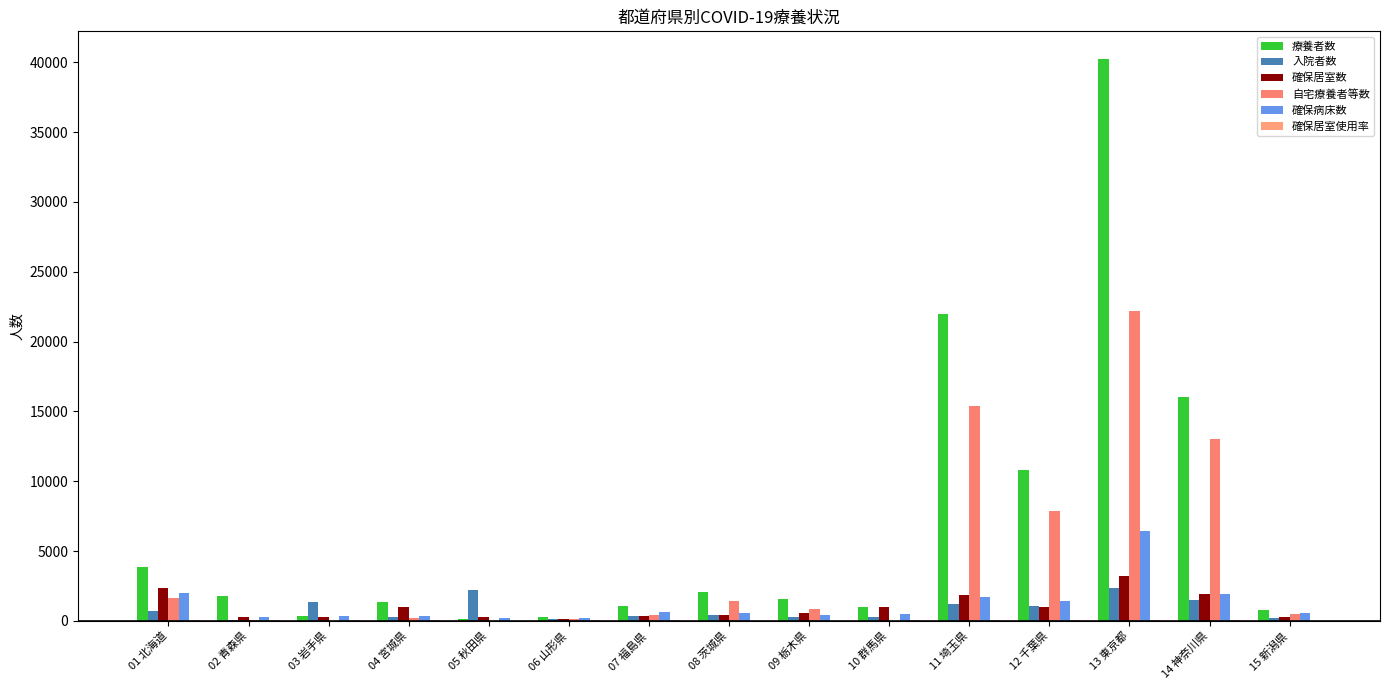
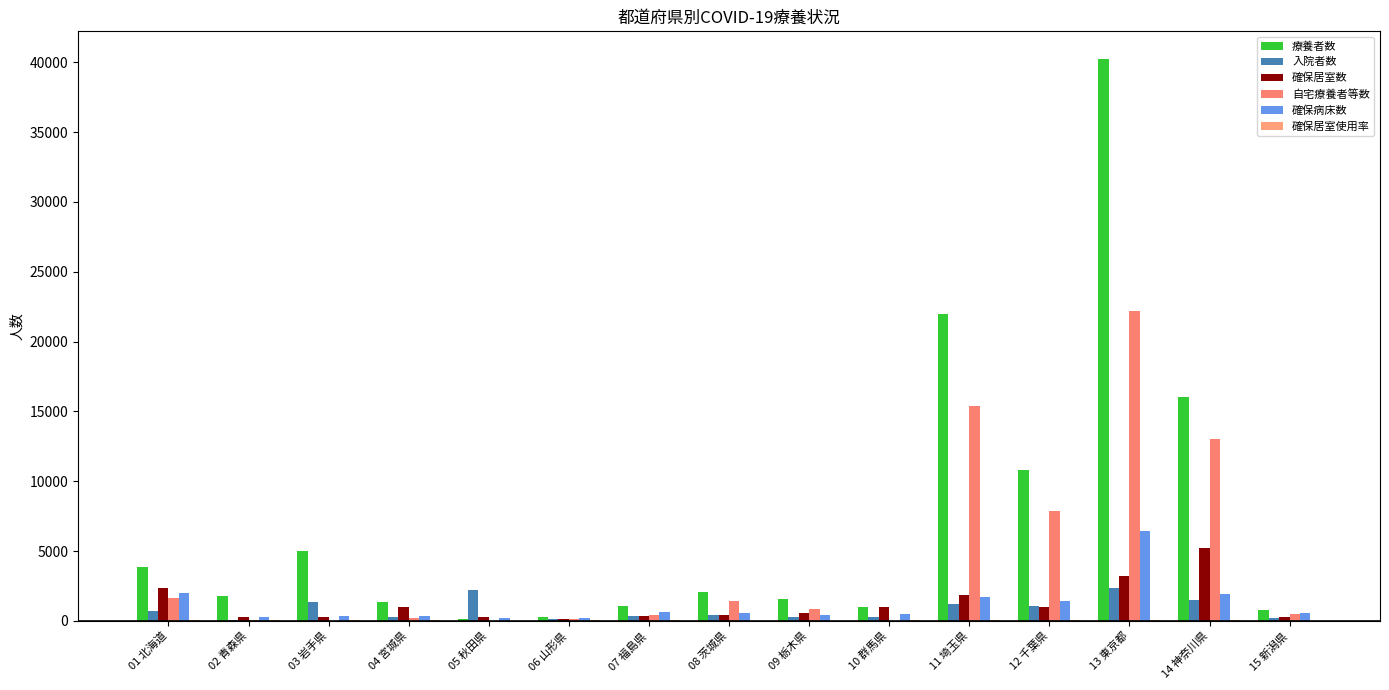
療養者数, 03 岩手県: 400 -> 5000
確保居室数, 14 神奈川県: 1900 -> 5200
